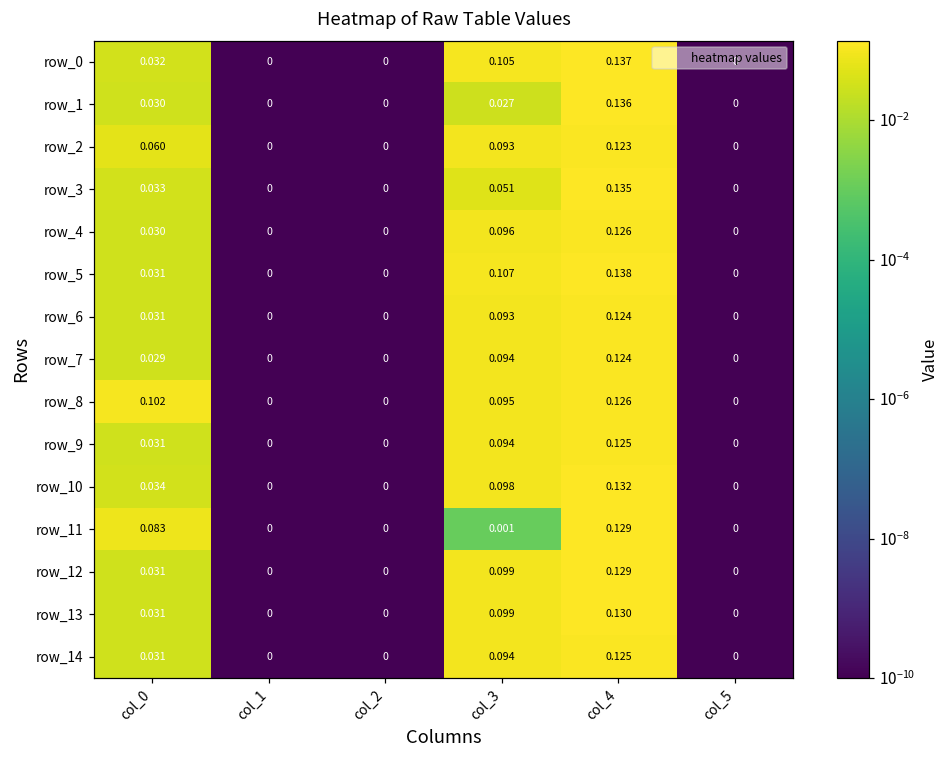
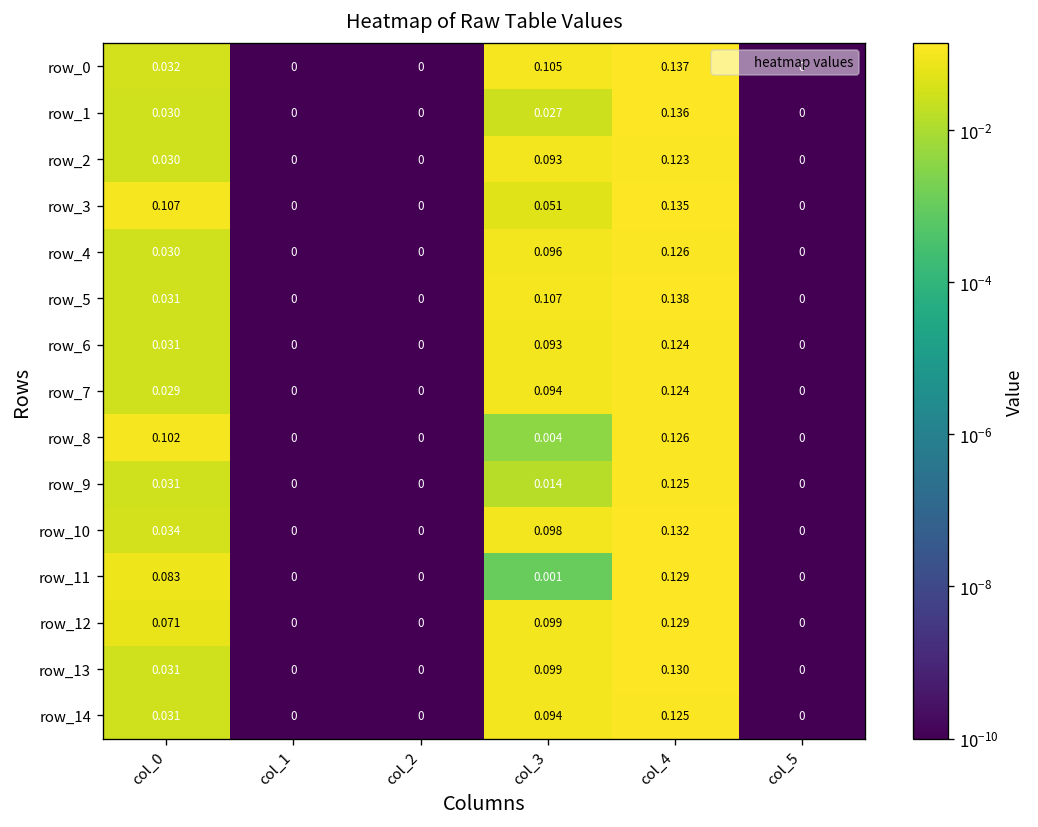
row_2, col_0: 0.060 -> 0.030
row_3, col_0: 0.033 -> 0.107
row_8, col_3: 0.095 -> 0.004
row_9, col_3: 0.094 -> 0.014
row_12, col_0: 0.031 -> 0.071
